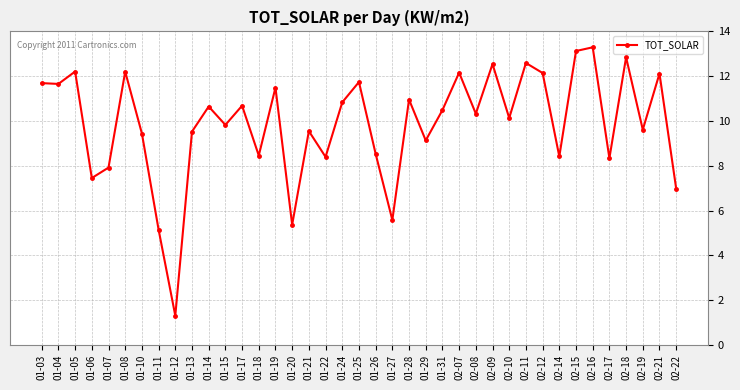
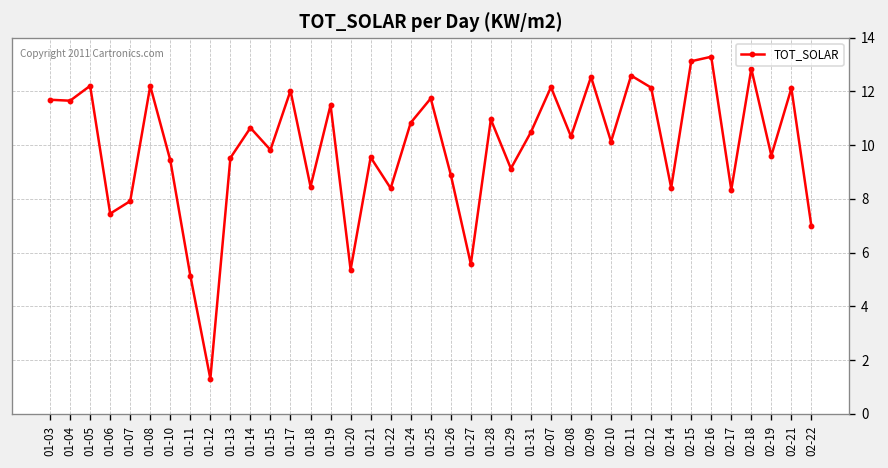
01-17: 10.7 -> 12.0
01-26: 8.5 -> 8.9
